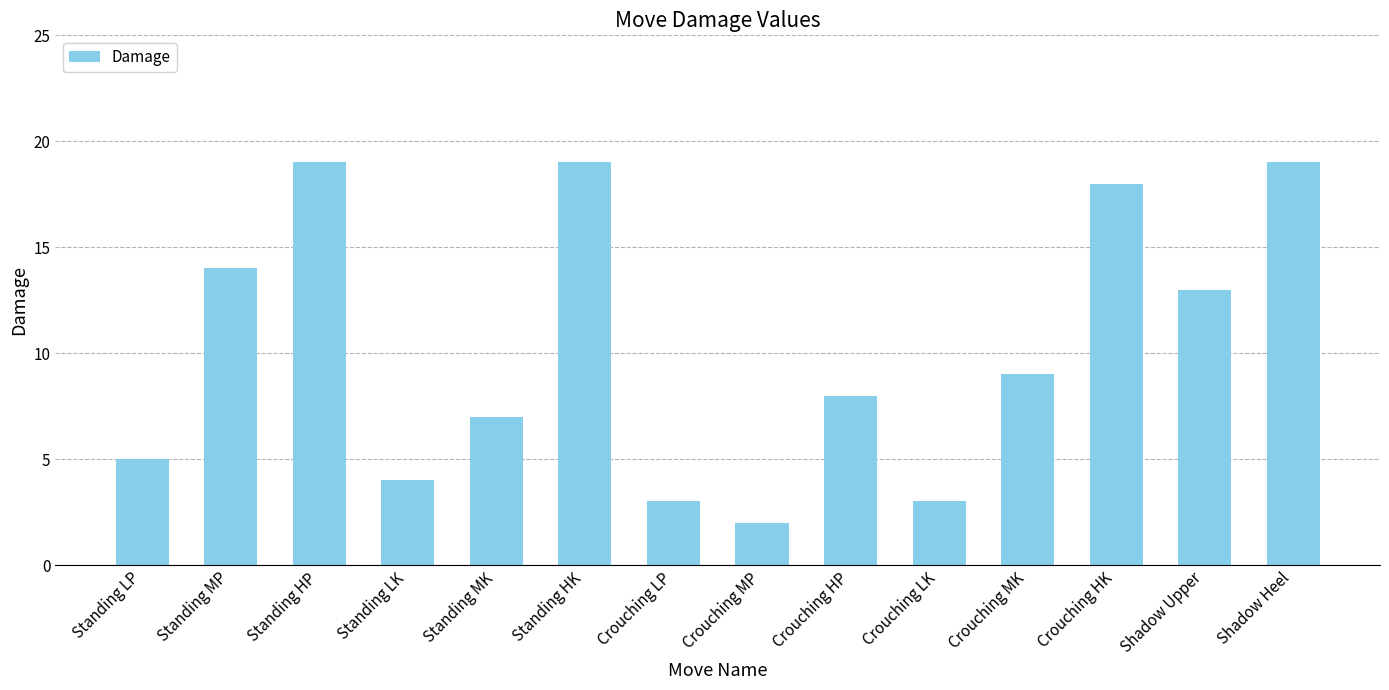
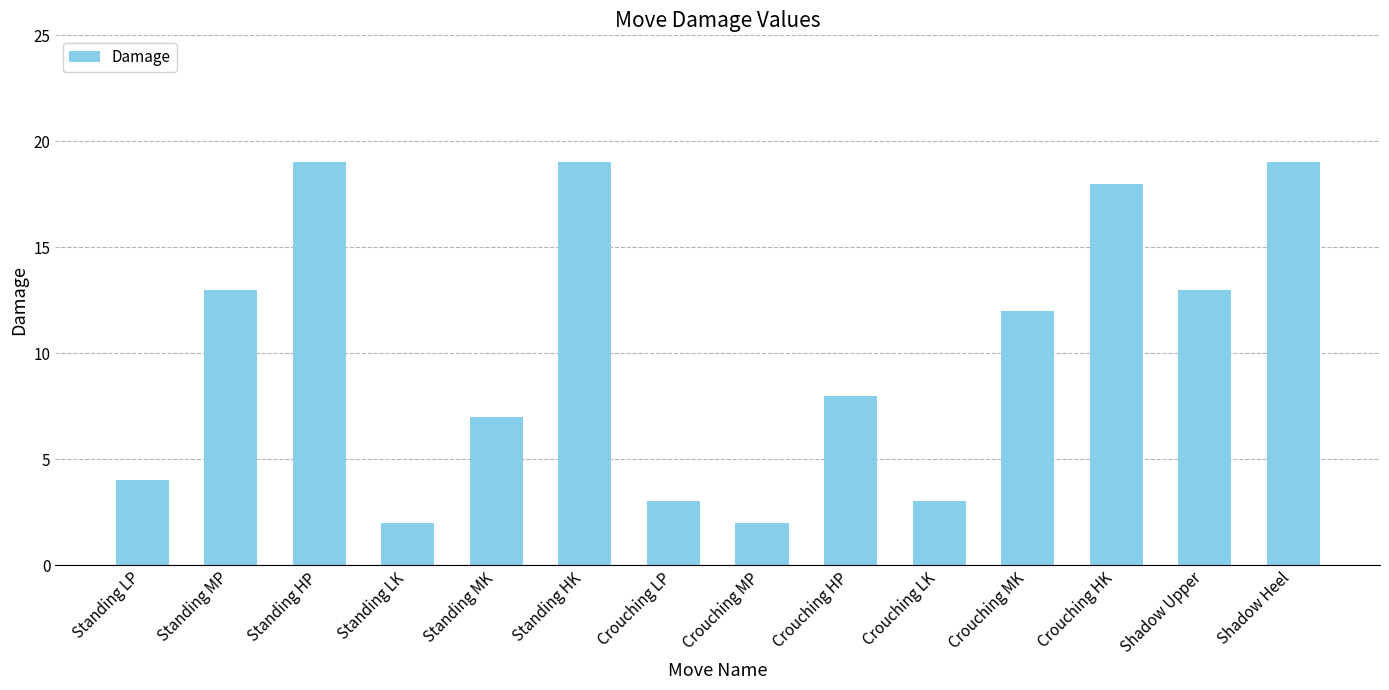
Standing LP: 5 -> 4
Standing MP: 14 -> 13
Standing LK: 4 -> 2
Crouching MK: 9 -> 12
